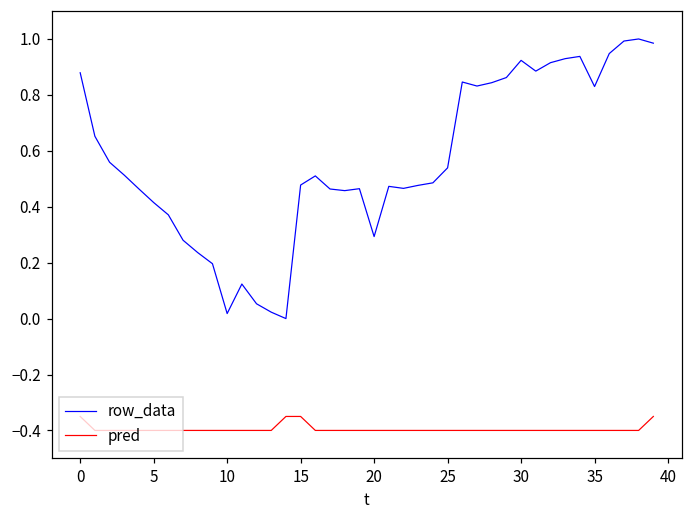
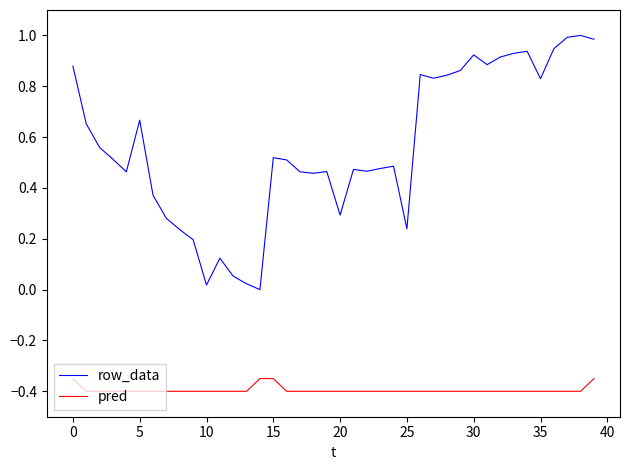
row_data, 5: 0.42 -> 0.67
row_data, 15: 0.48 -> 0.52
row_data, 25: 0.54 -> 0.24
